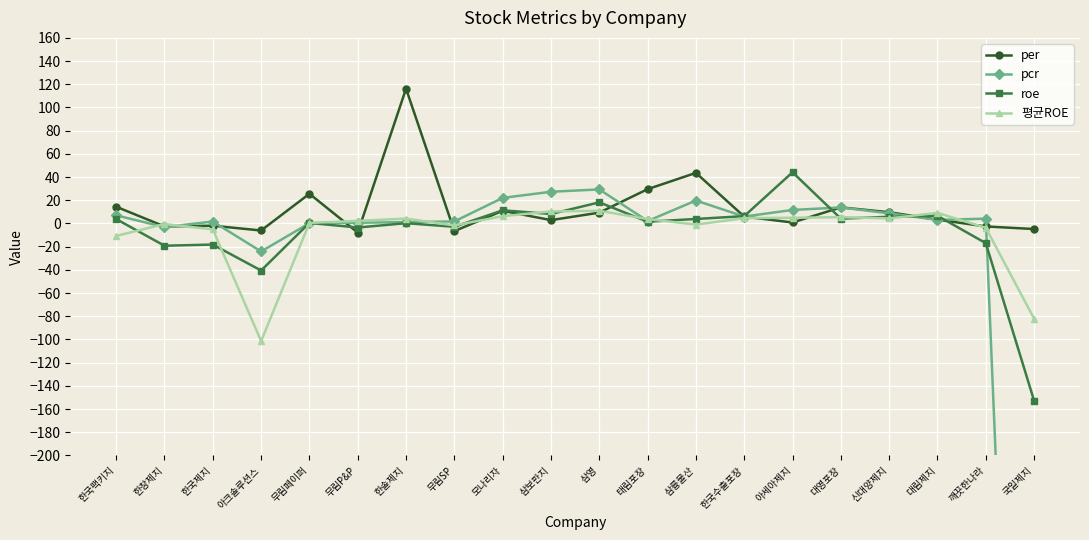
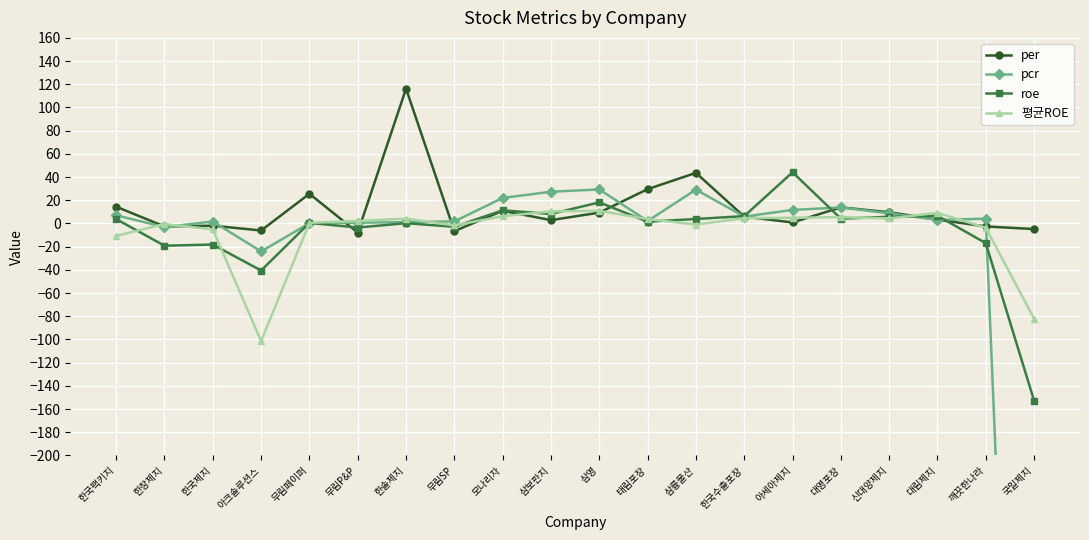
pcr, 삼륭물산: 20 -> 29
